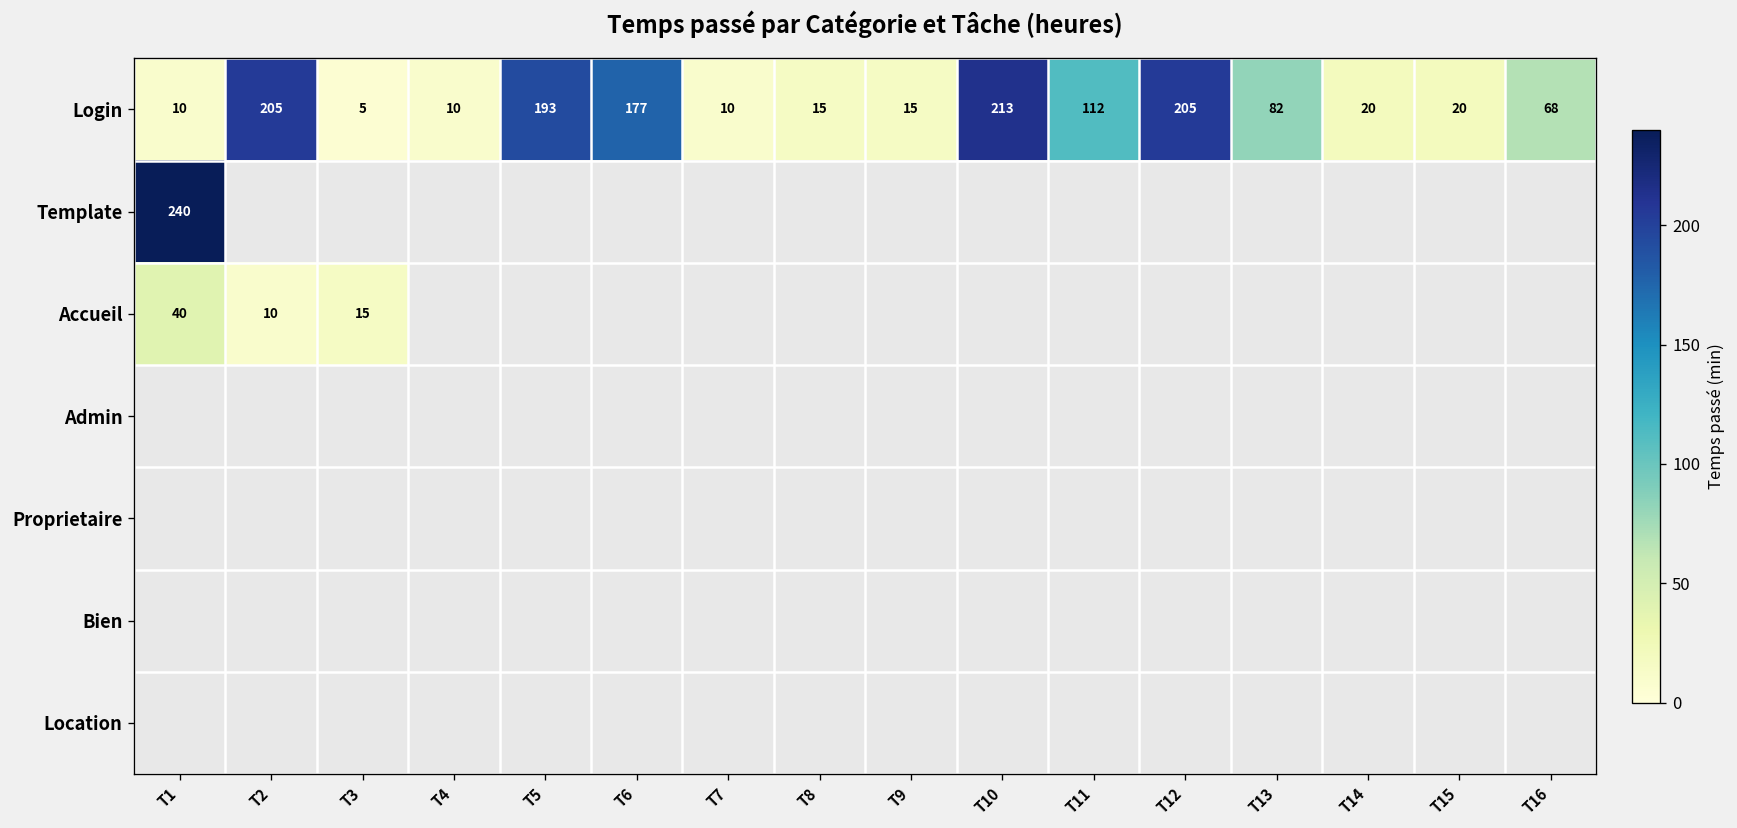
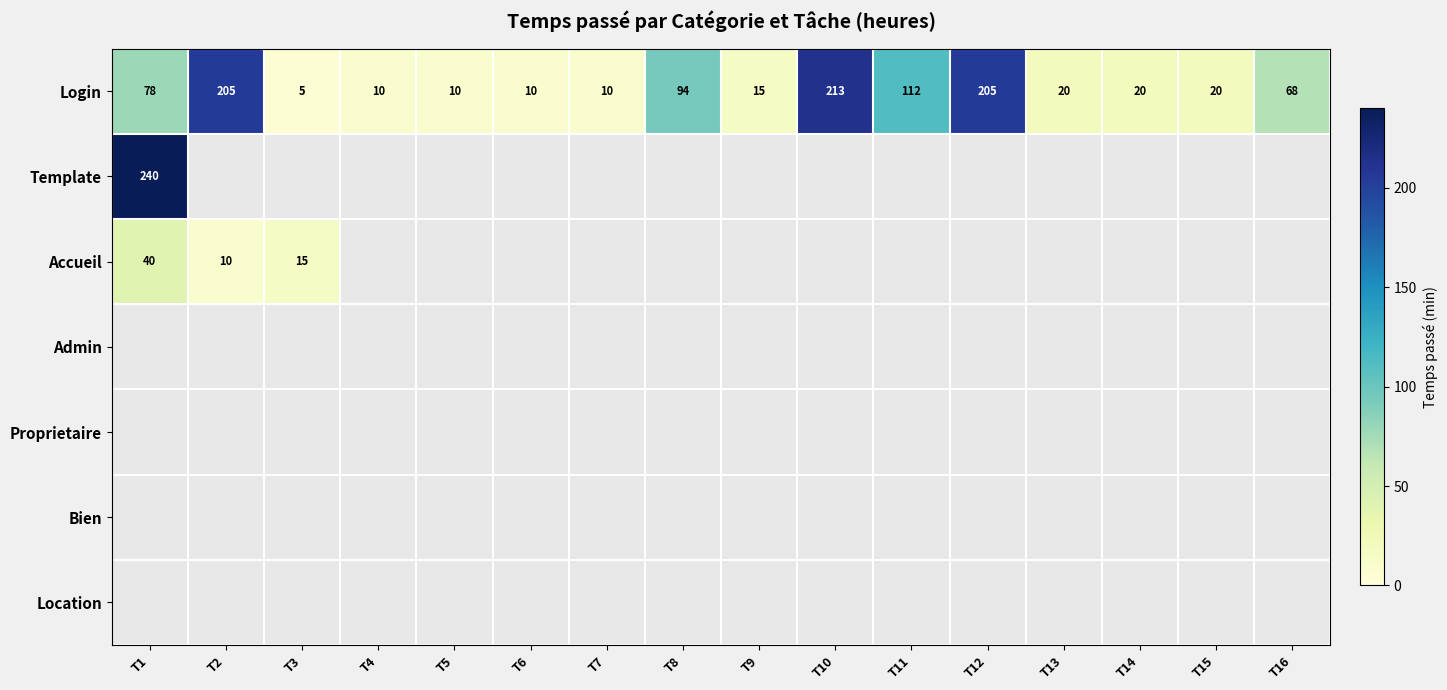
Login, T1: 10 -> 78
Login, T5: 193 -> 10
Login, T6: 177 -> 10
Login, T8: 15 -> 94
Login, T13: 82 -> 20
